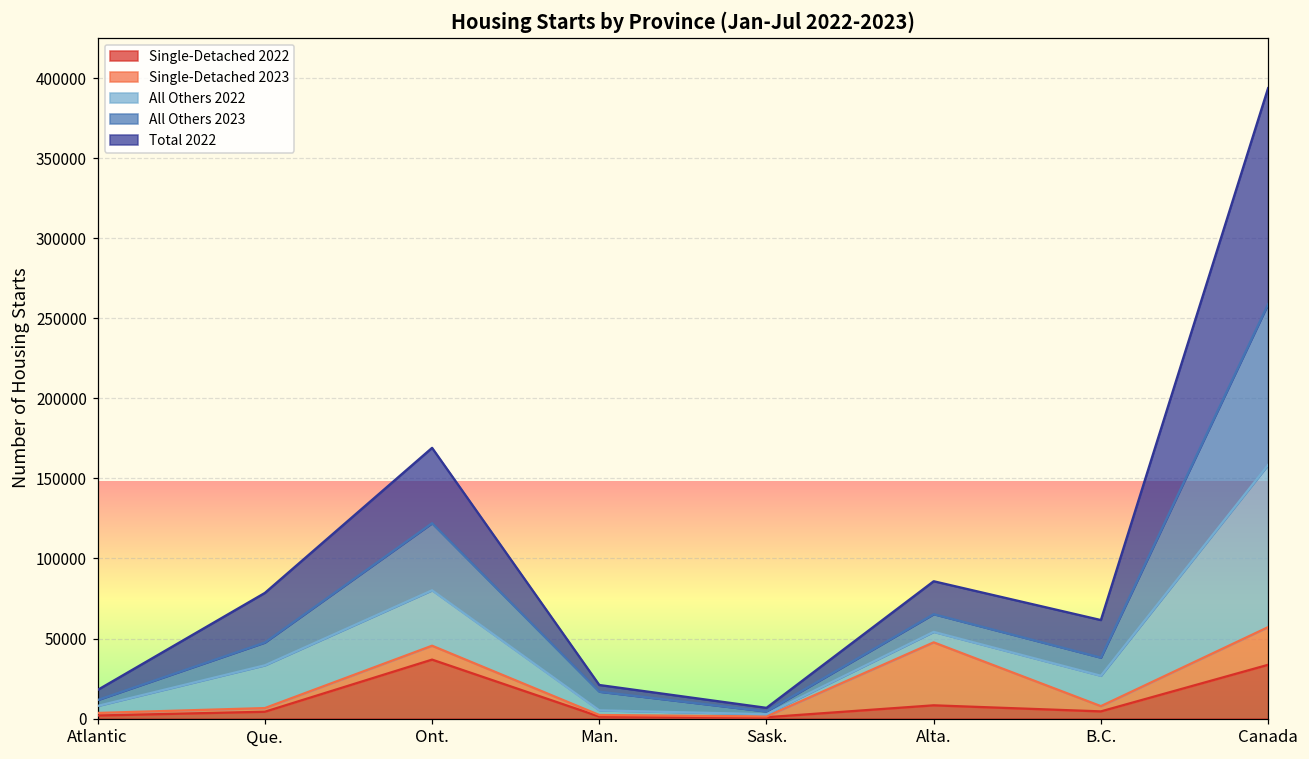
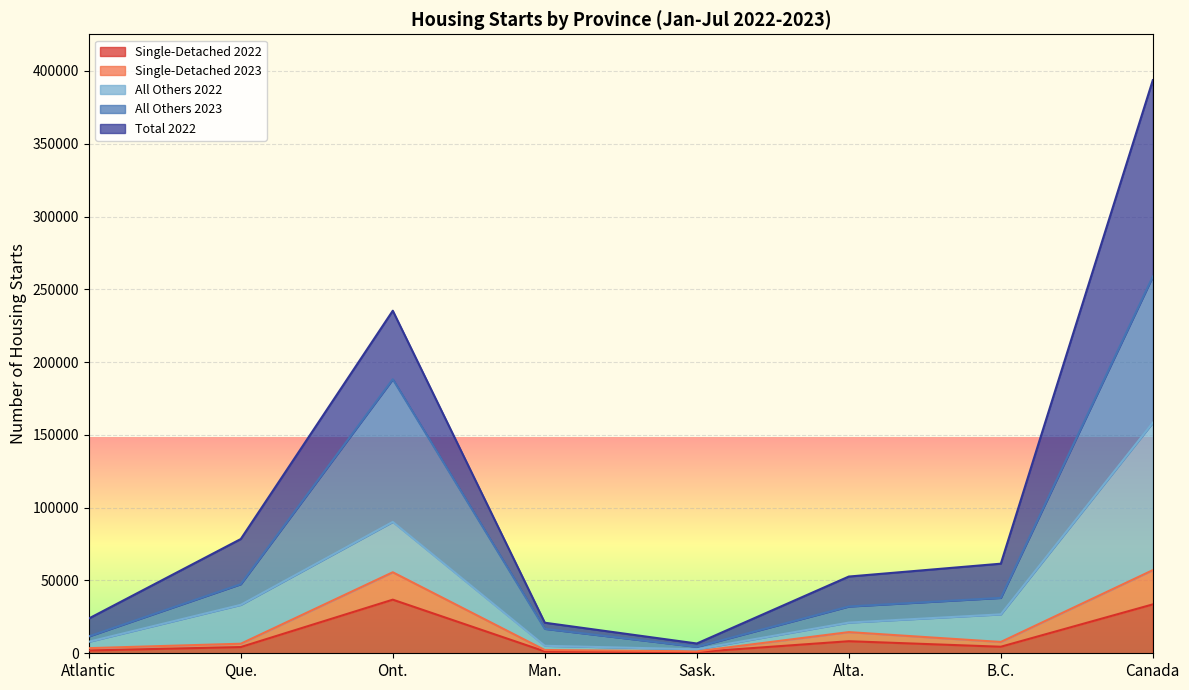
Total 2022, Atlantic: 6000 -> 12000
Single-Detached 2023, Ont.: 9000 -> 19000
All Others 2023, Ont.: 42000 -> 98000
Single-Detached 2023, Alta.: 39000 -> 6000
